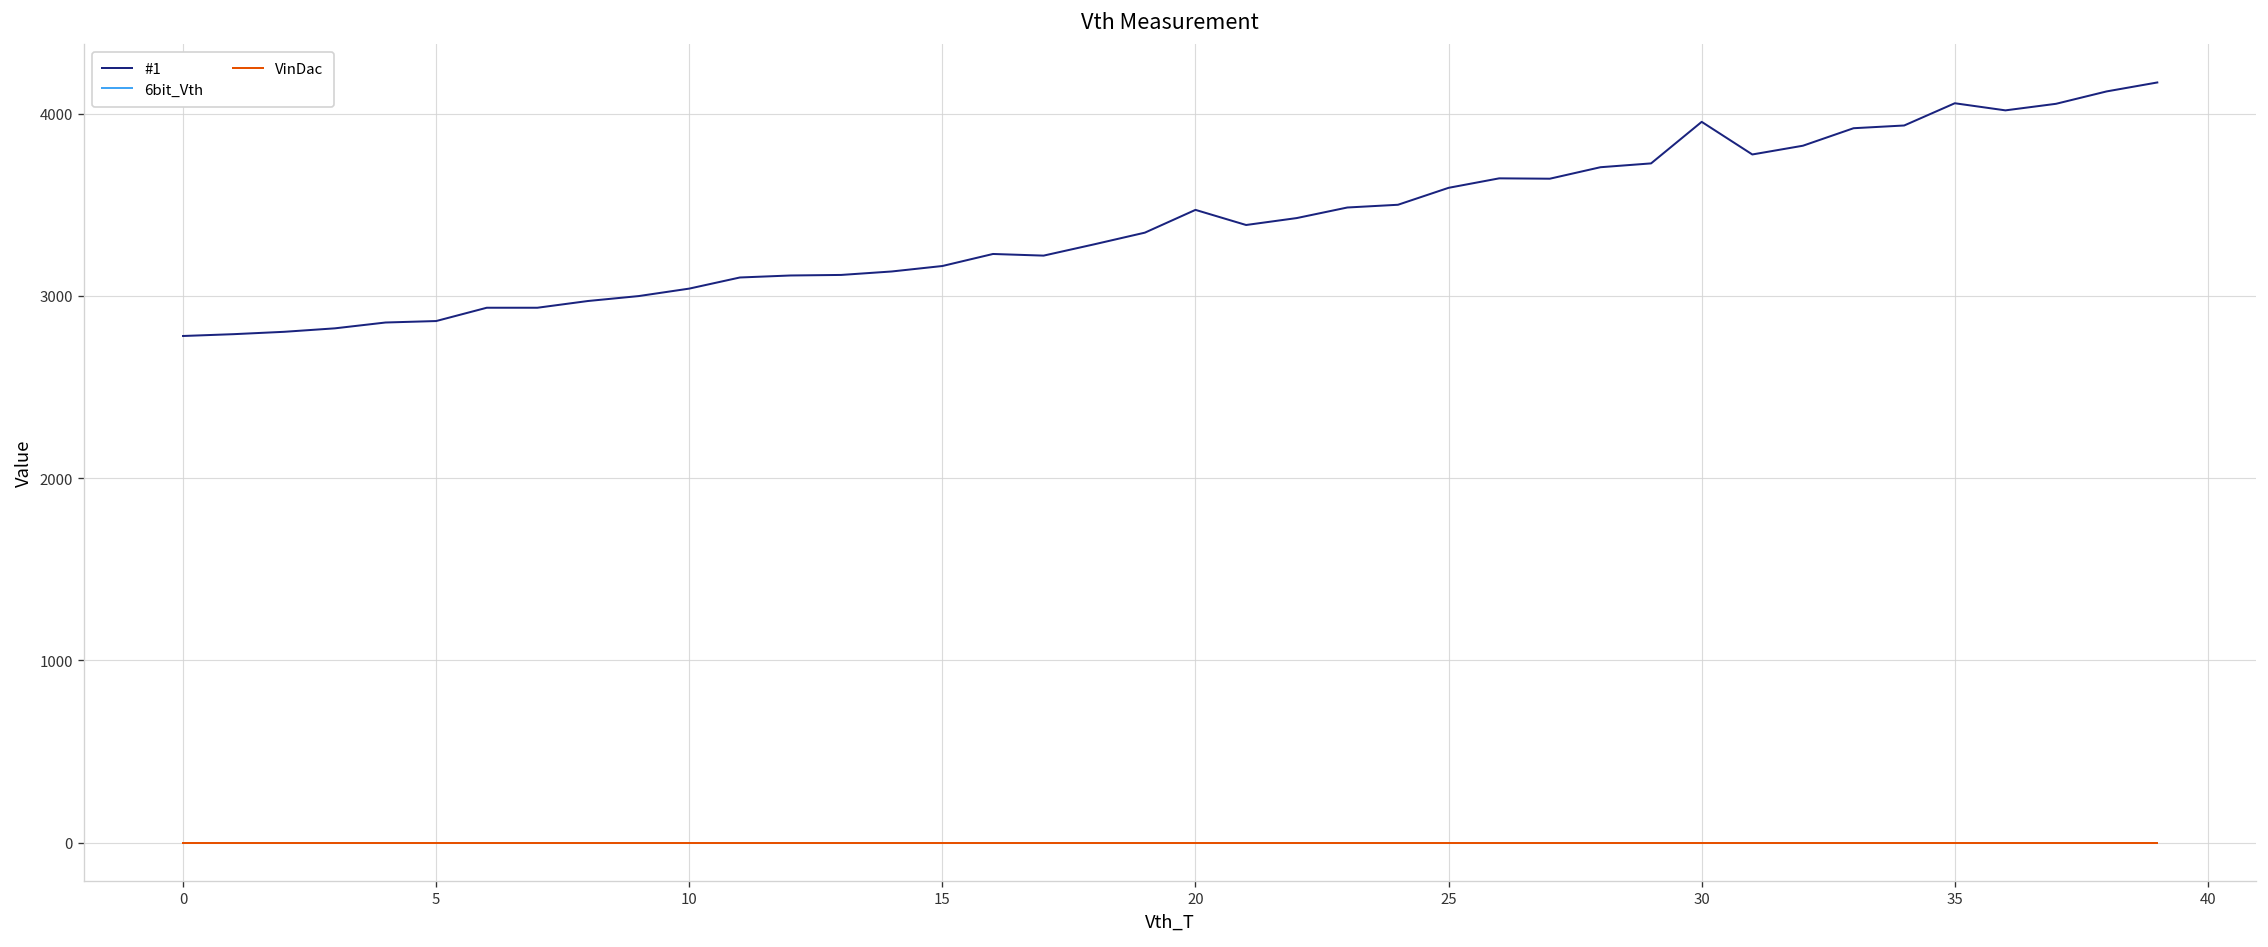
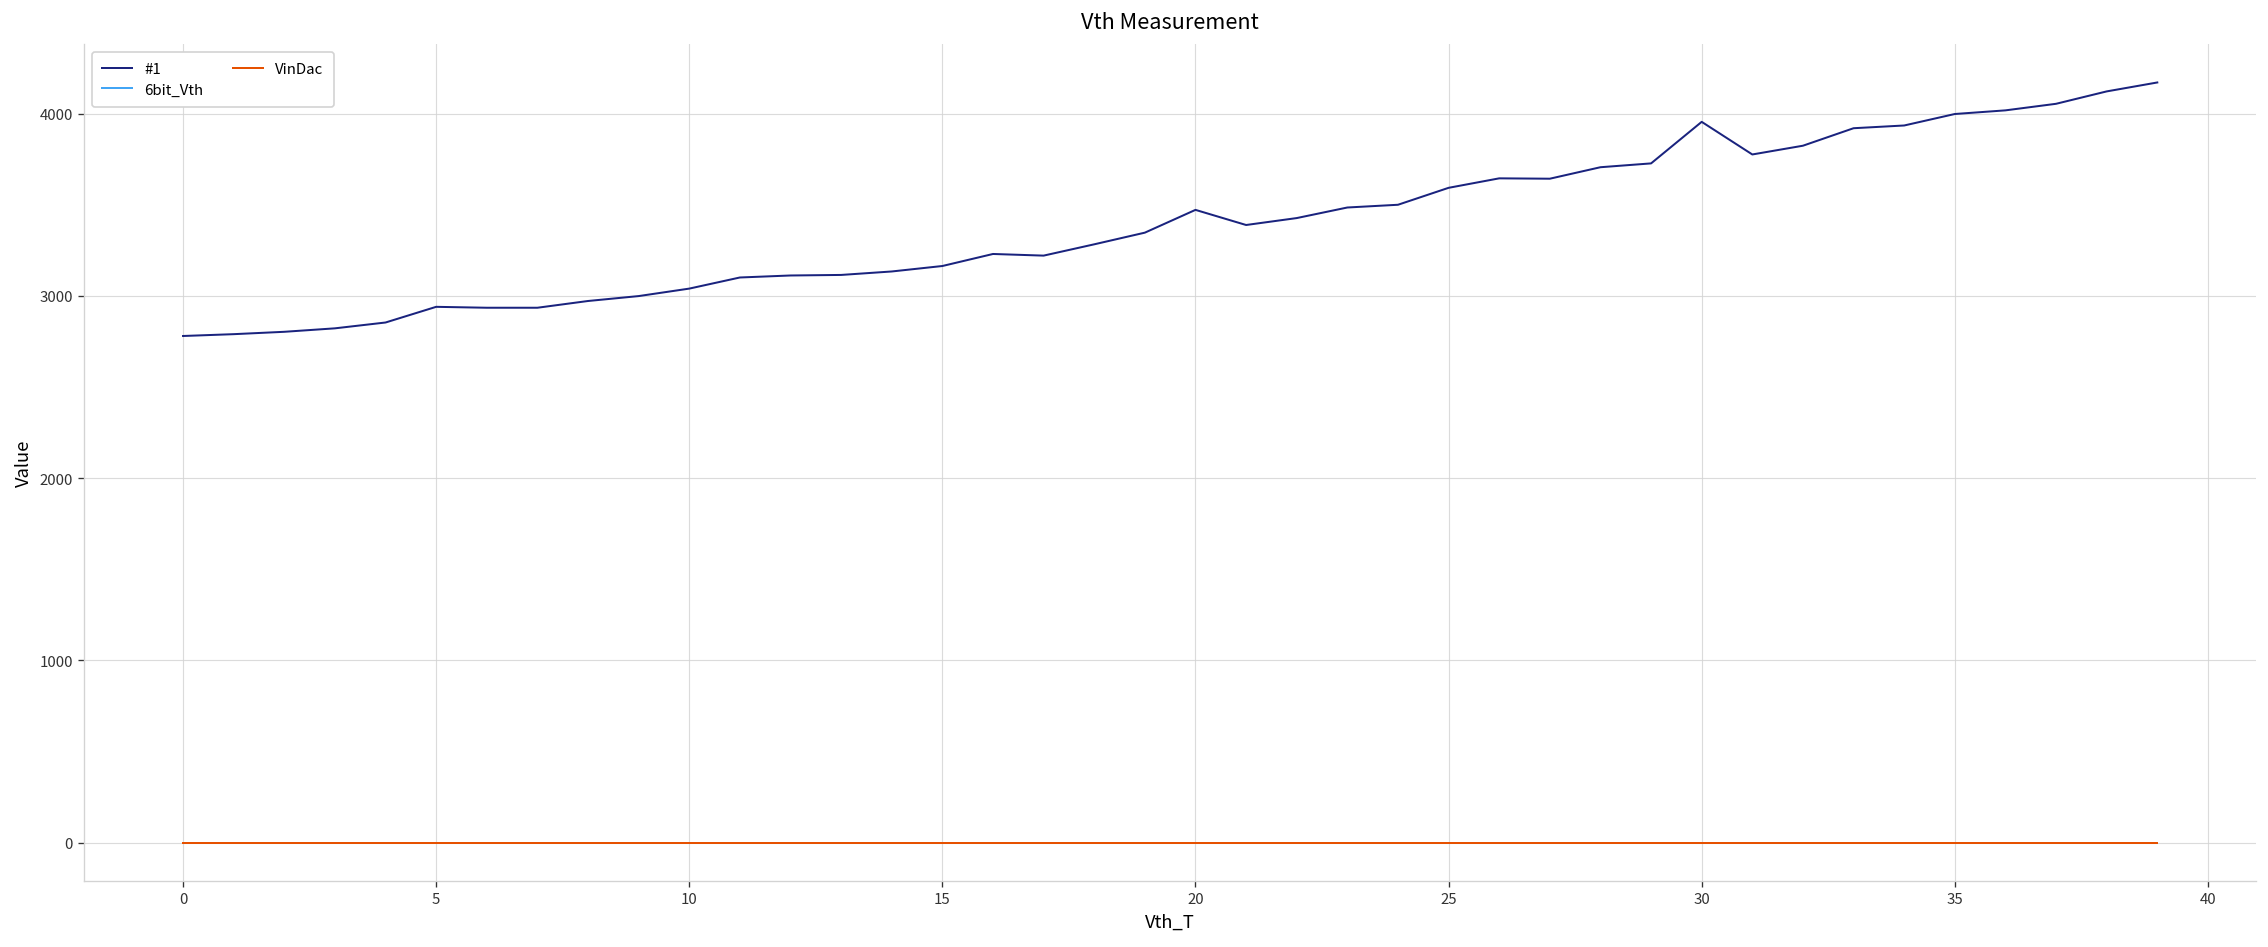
#1, 5: 2860 -> 2940
#1, 35: 4060 -> 4000
